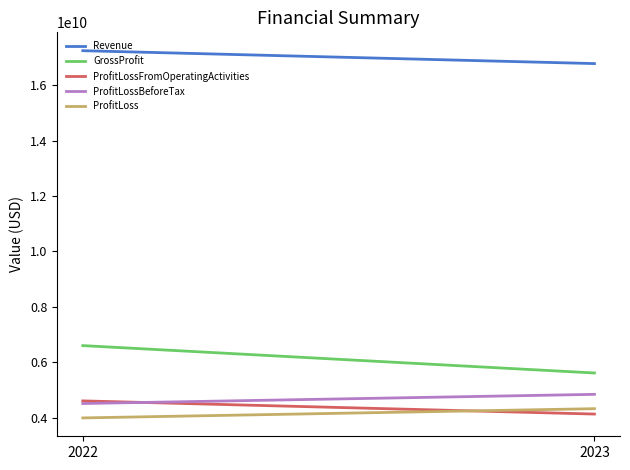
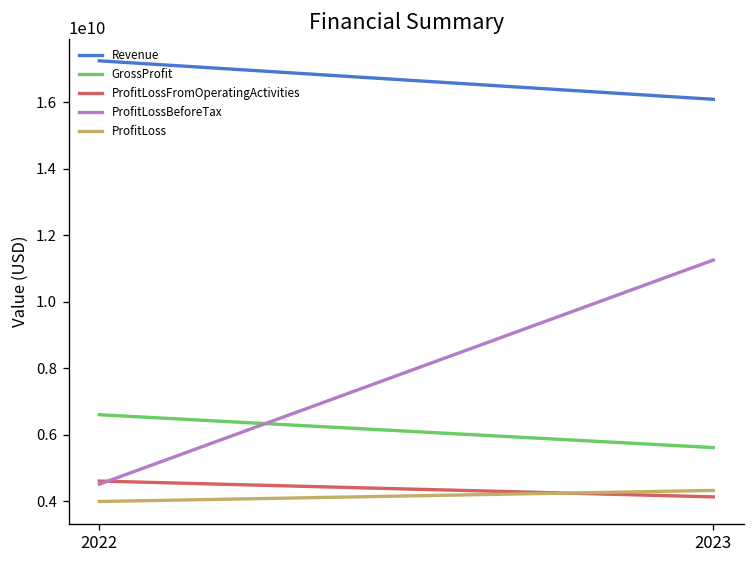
Revenue, 2023: 16800000000 -> 16100000000
ProfitLossBeforeTax, 2023: 4800000000 -> 11300000000
